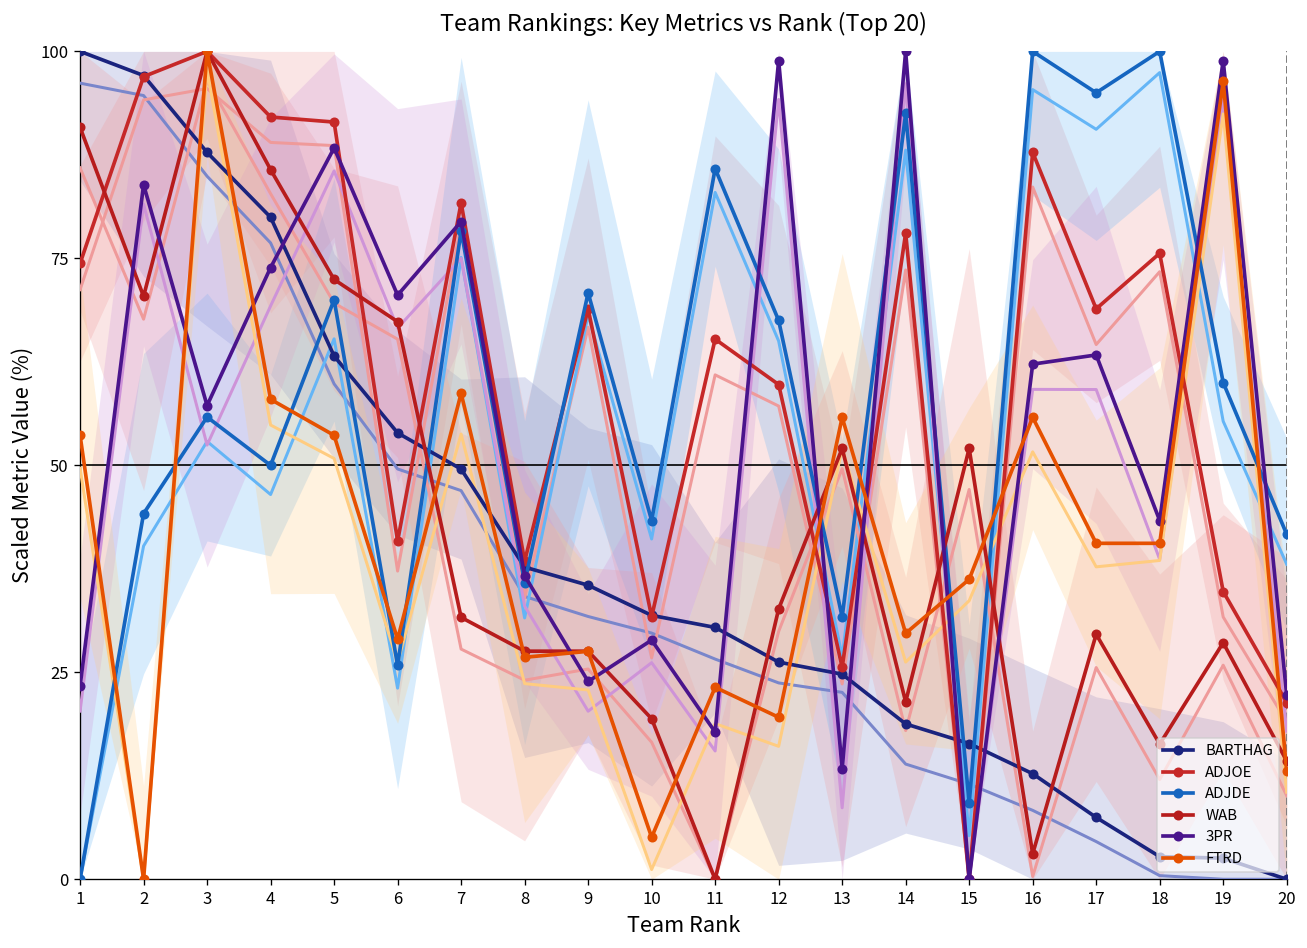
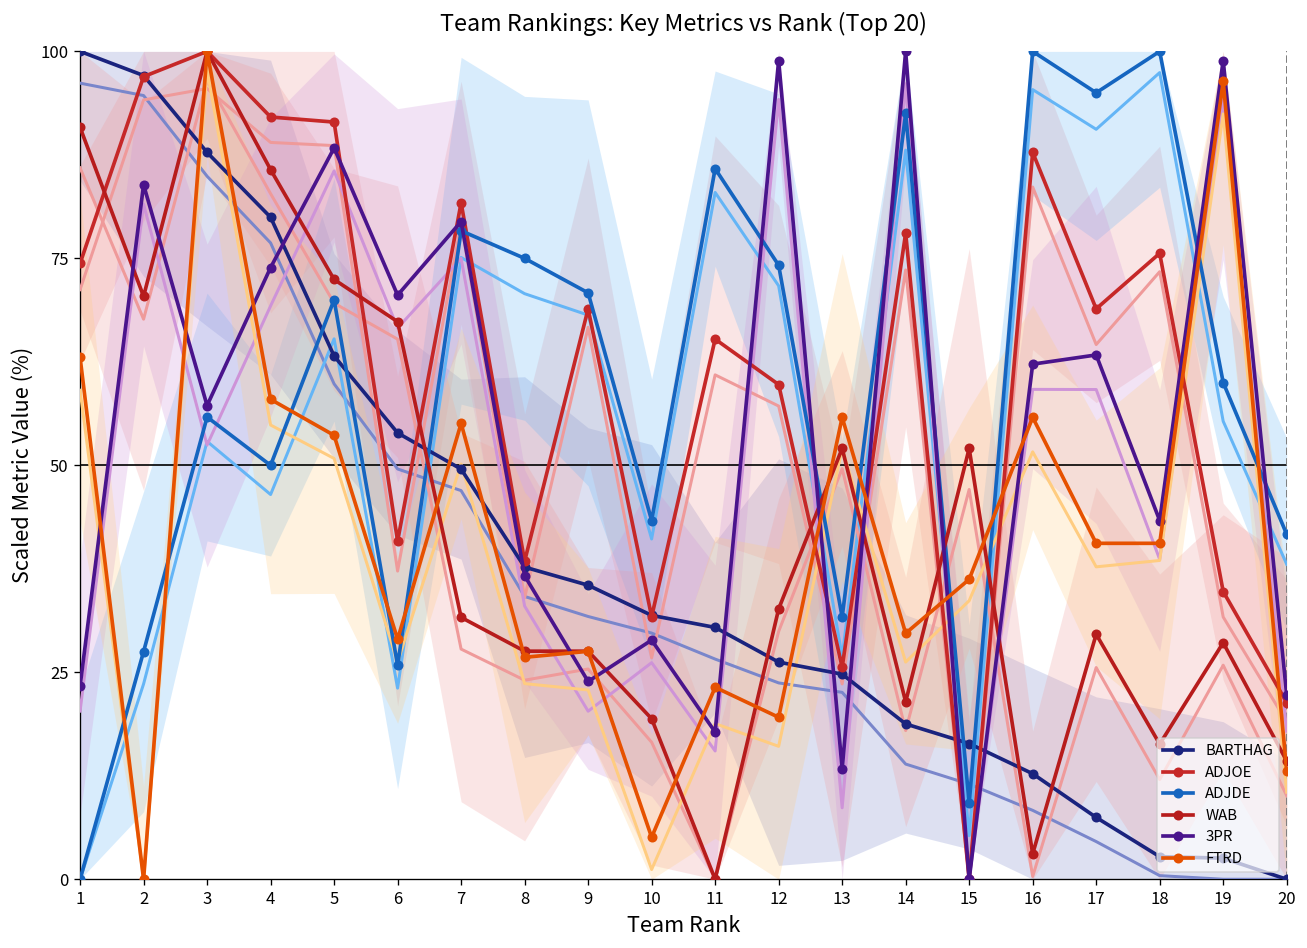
FTRD, 1: 54 -> 63
ADJDE, 2: 44 -> 27
FTRD, 7: 59 -> 55
ADJDE, 8: 36 -> 75
ADJDE, 12: 67 -> 74
